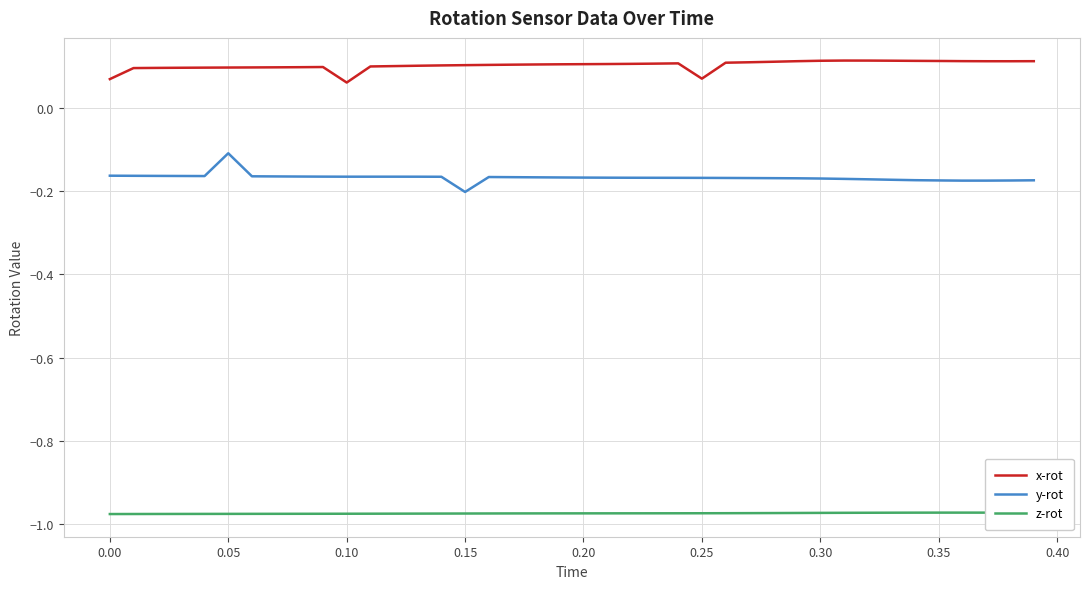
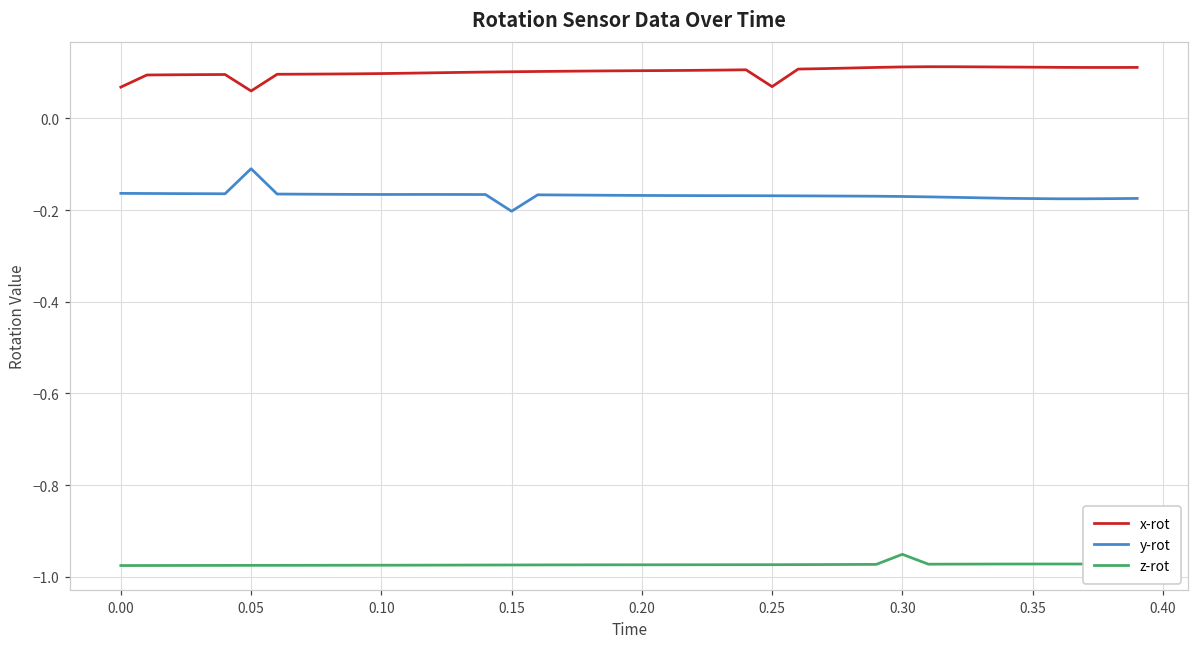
x-rot, 0.05: 0.10 -> 0.06
x-rot, 0.10: 0.06 -> 0.10
z-rot, 0.30: -0.97 -> -0.95
